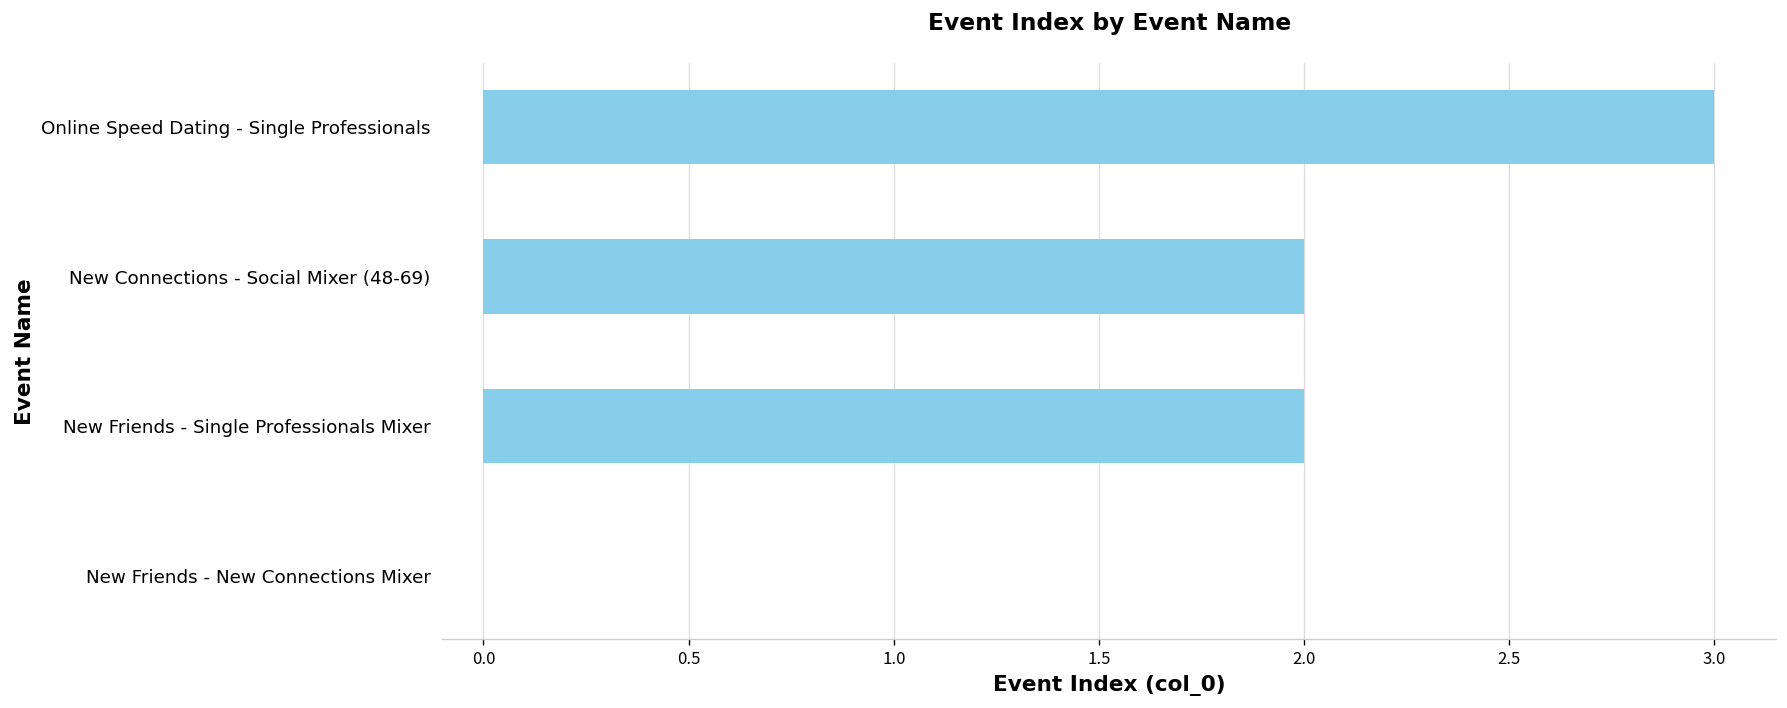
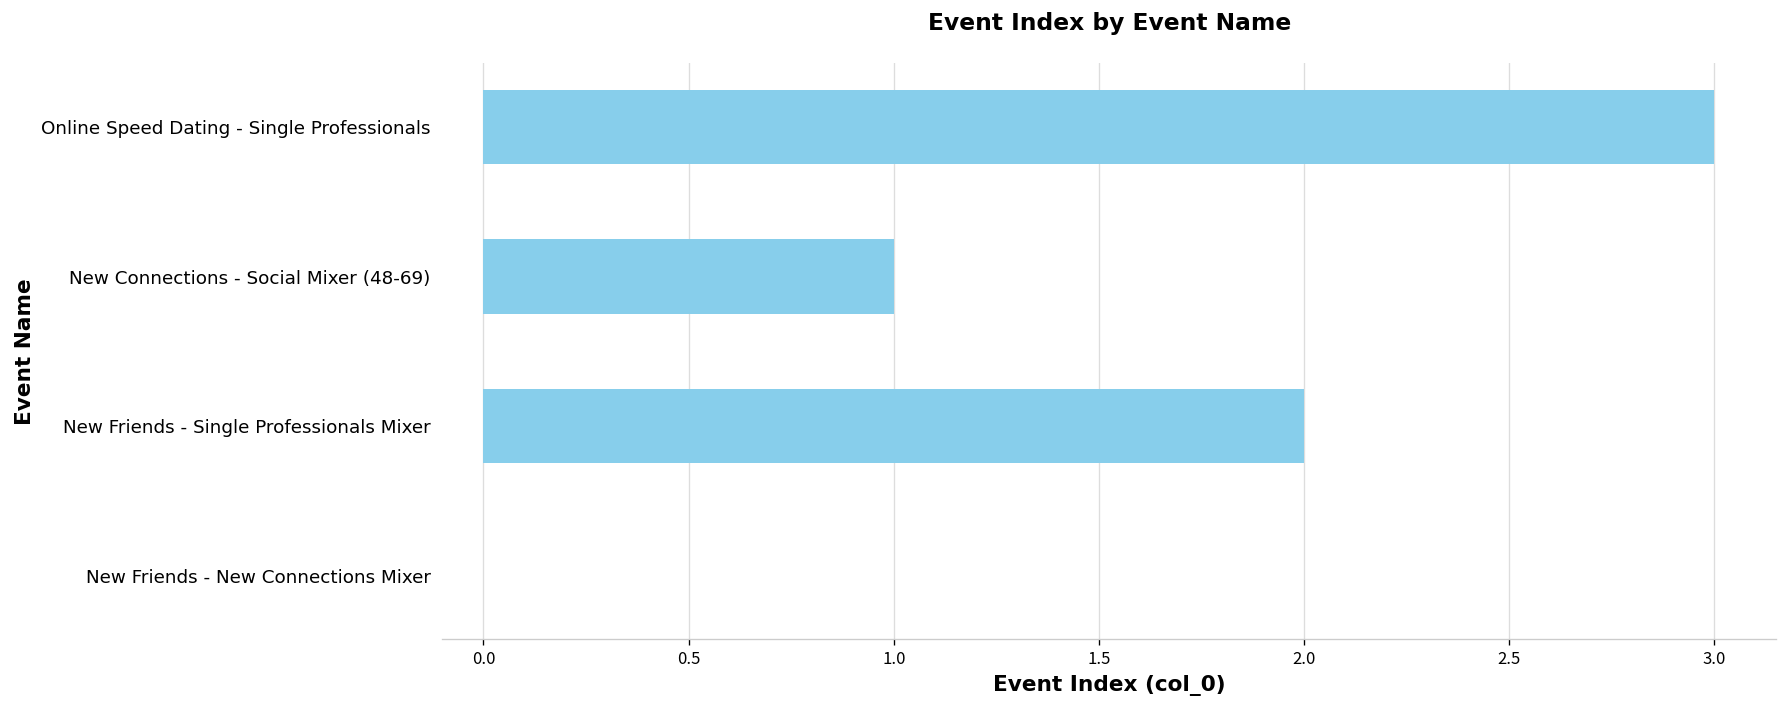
New Connections - Social Mixer (48-69): 2 -> 1
